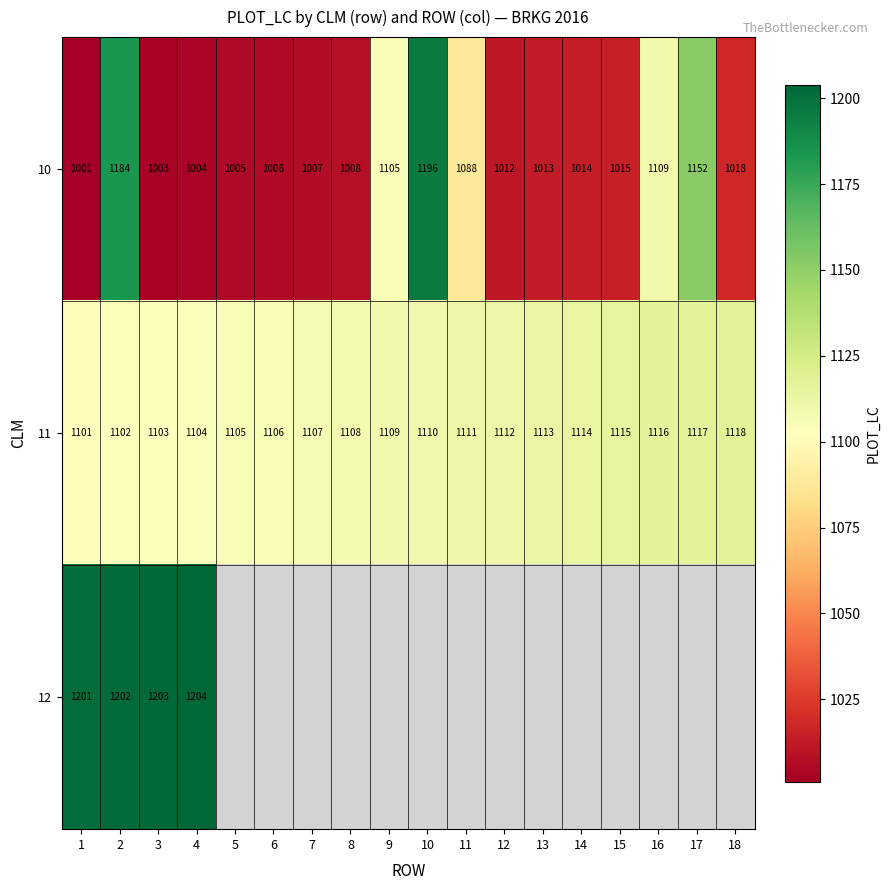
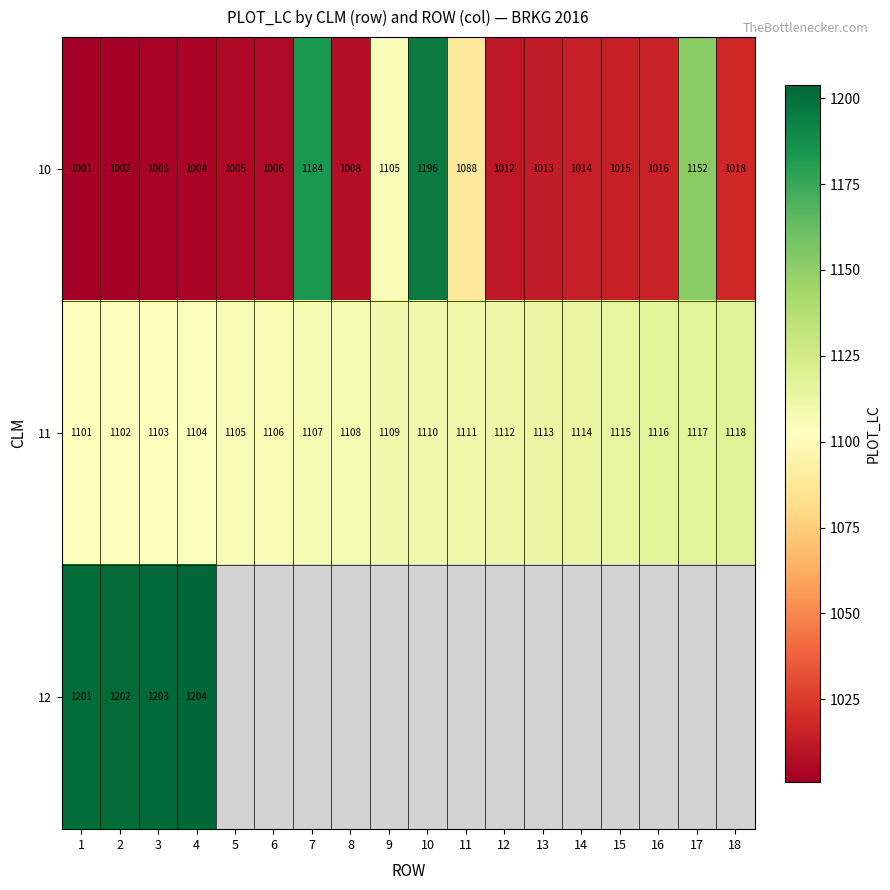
10, 2: 1184 -> 1002
10, 7: 1007 -> 1184
10, 16: 1109 -> 1016
